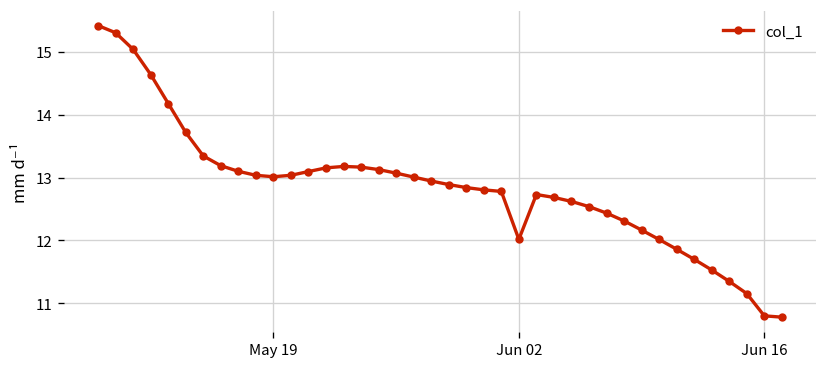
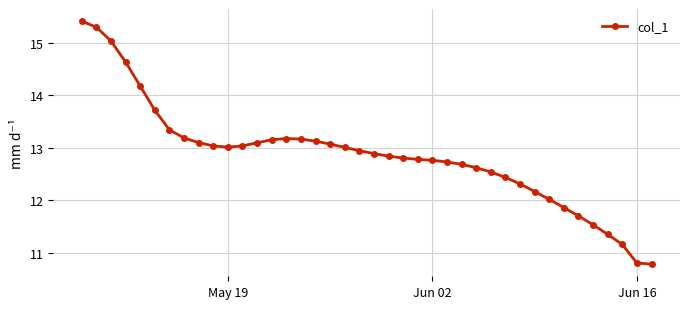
Jun 02: 12.0 -> 12.8
